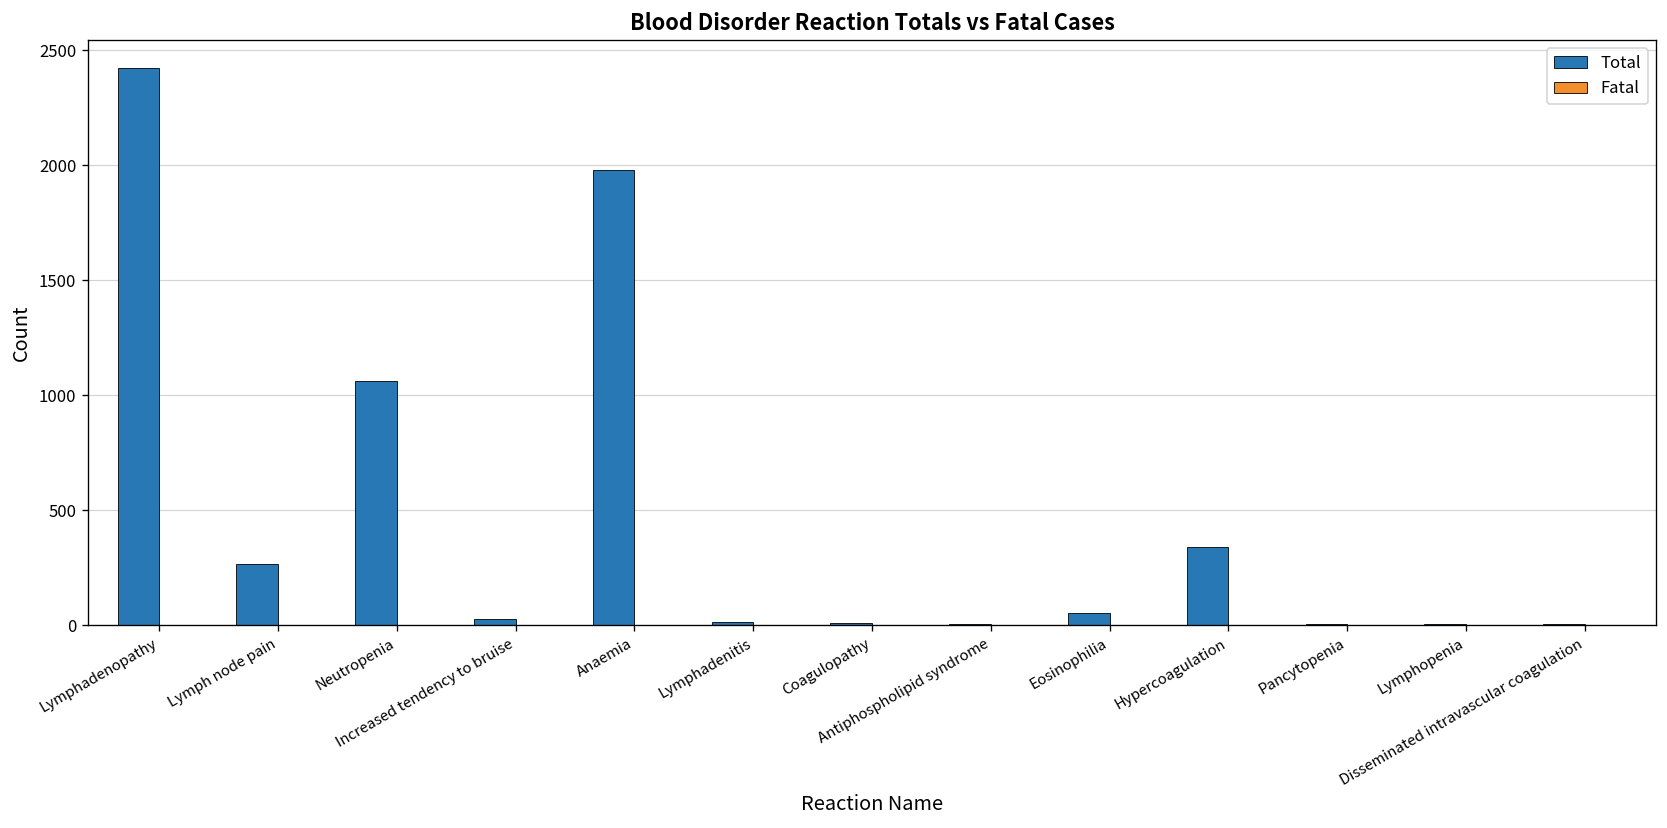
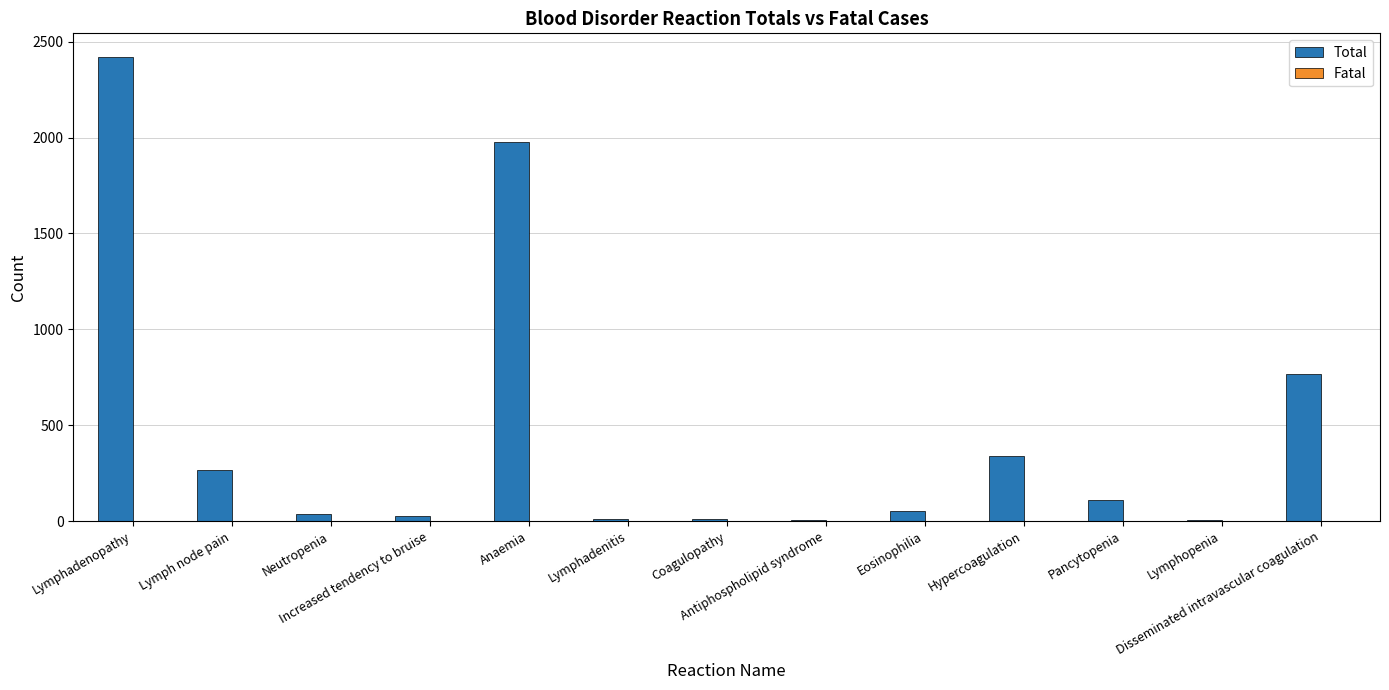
Total, Neutropenia: 1060 -> 40
Total, Pancytopenia: 10 -> 110
Total, Disseminated intravascular coagulation: 10 -> 770
